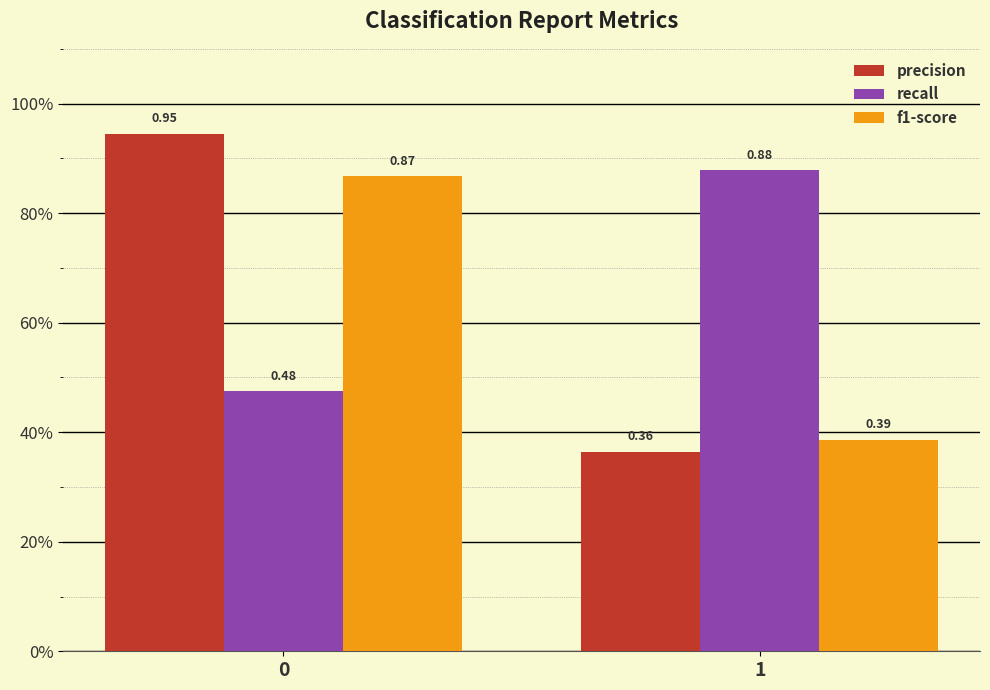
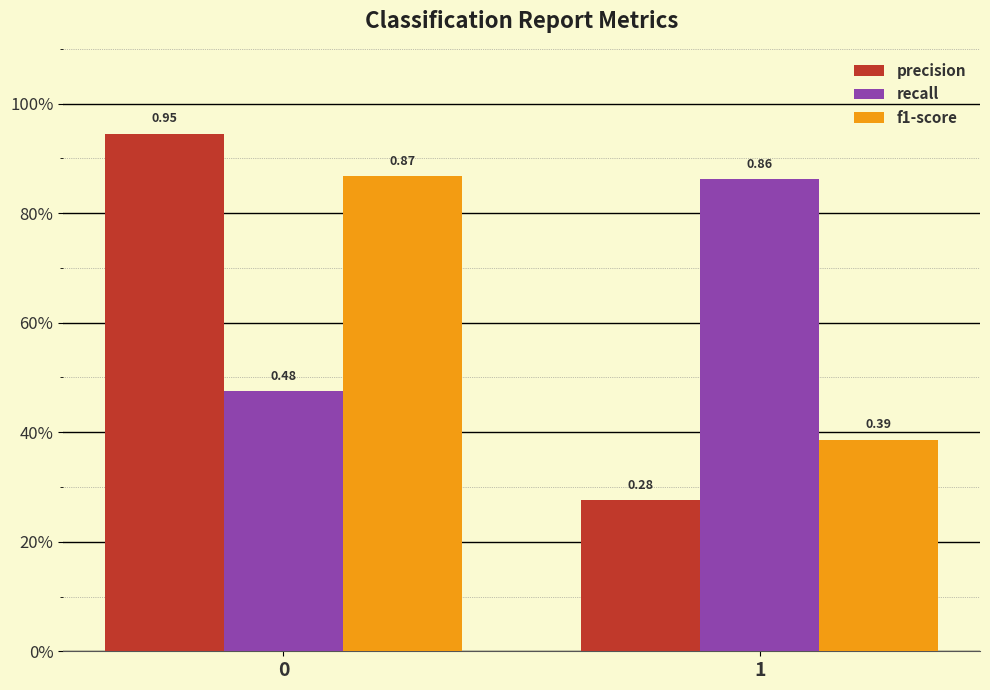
precision, 1: 0.36 -> 0.28
recall, 1: 0.88 -> 0.86
